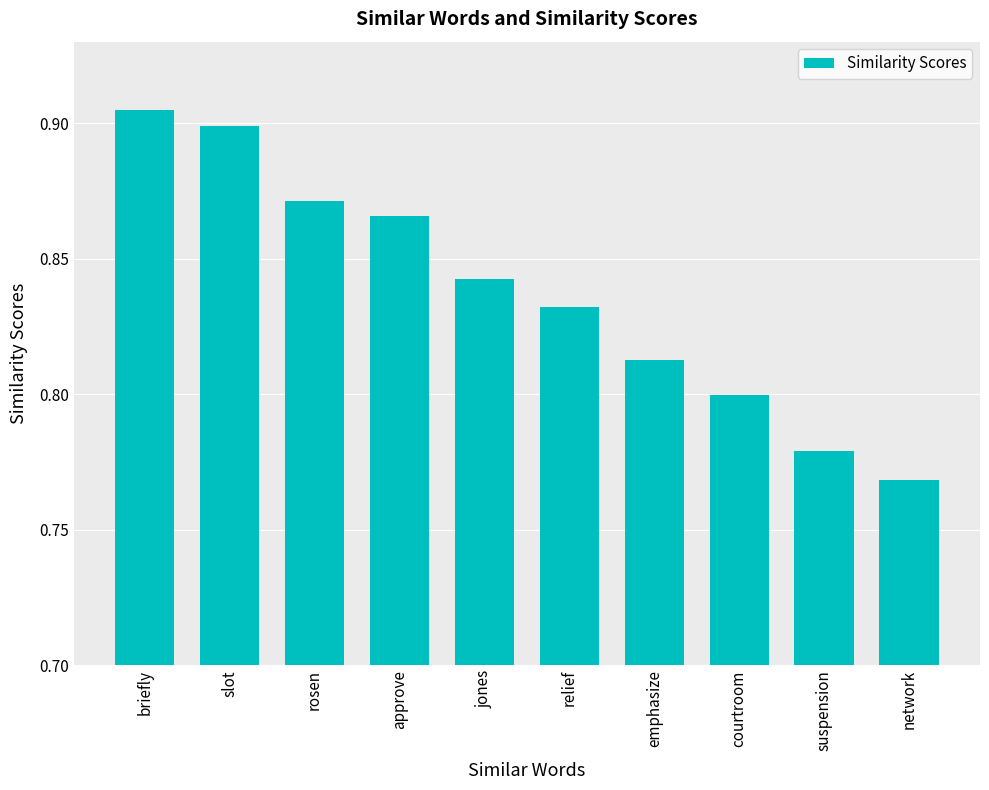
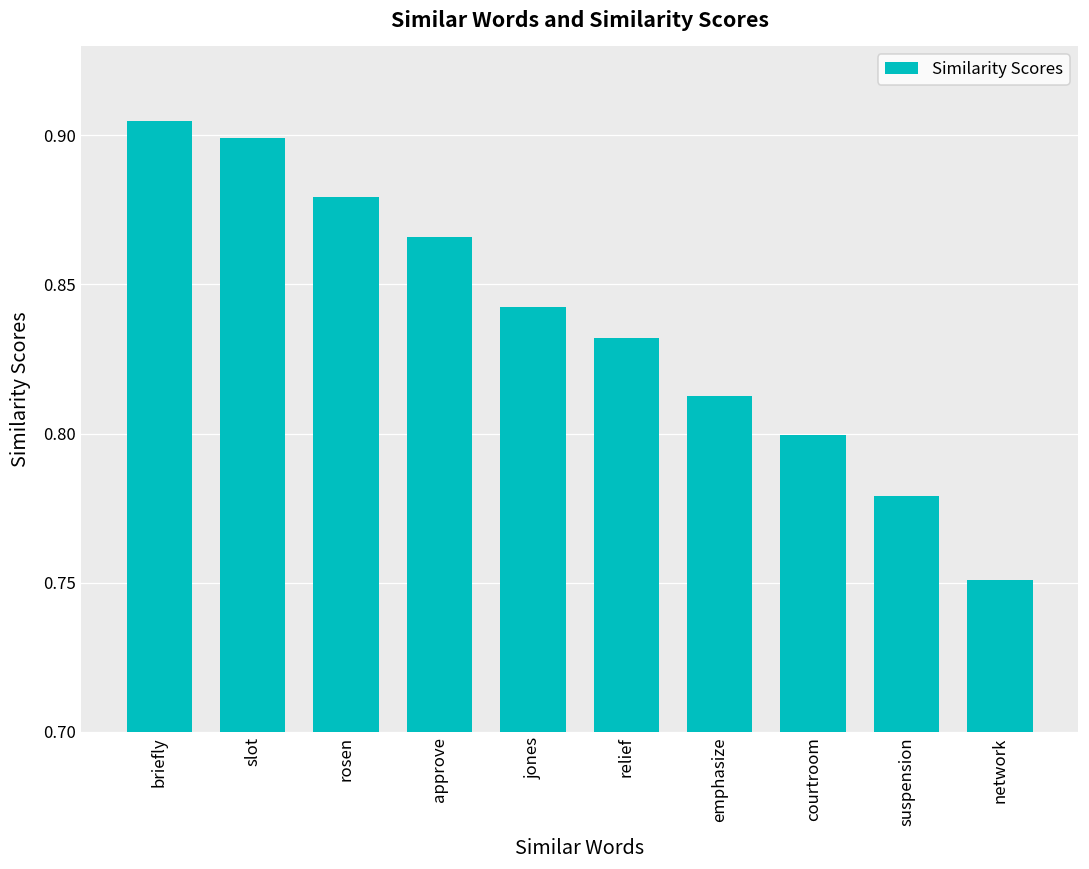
rosen: 0.871 -> 0.879
network: 0.768 -> 0.751
